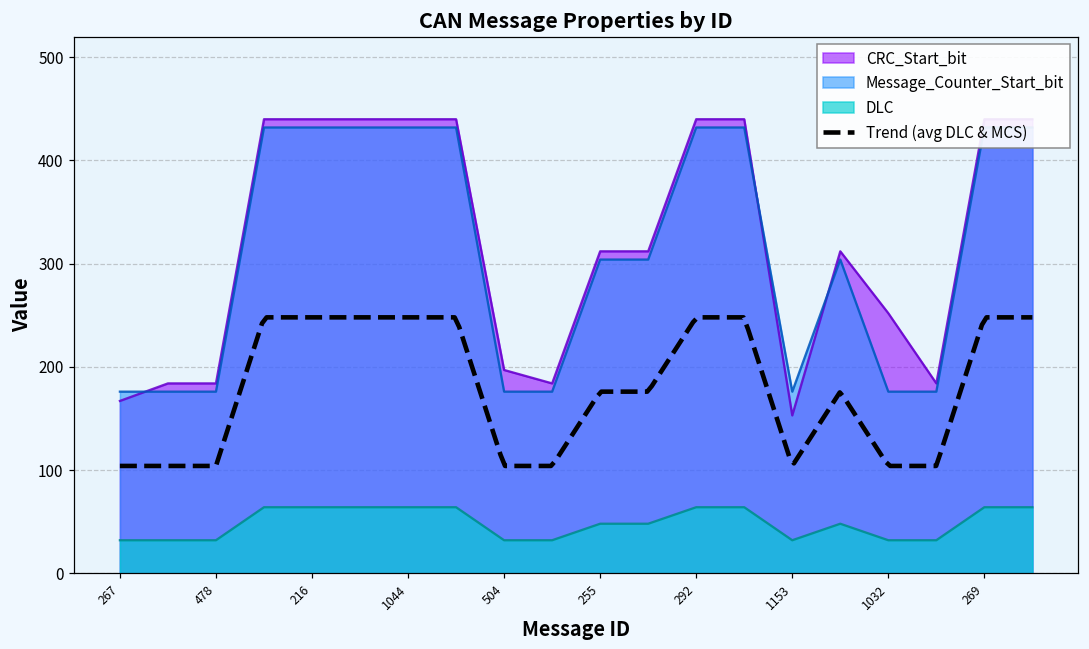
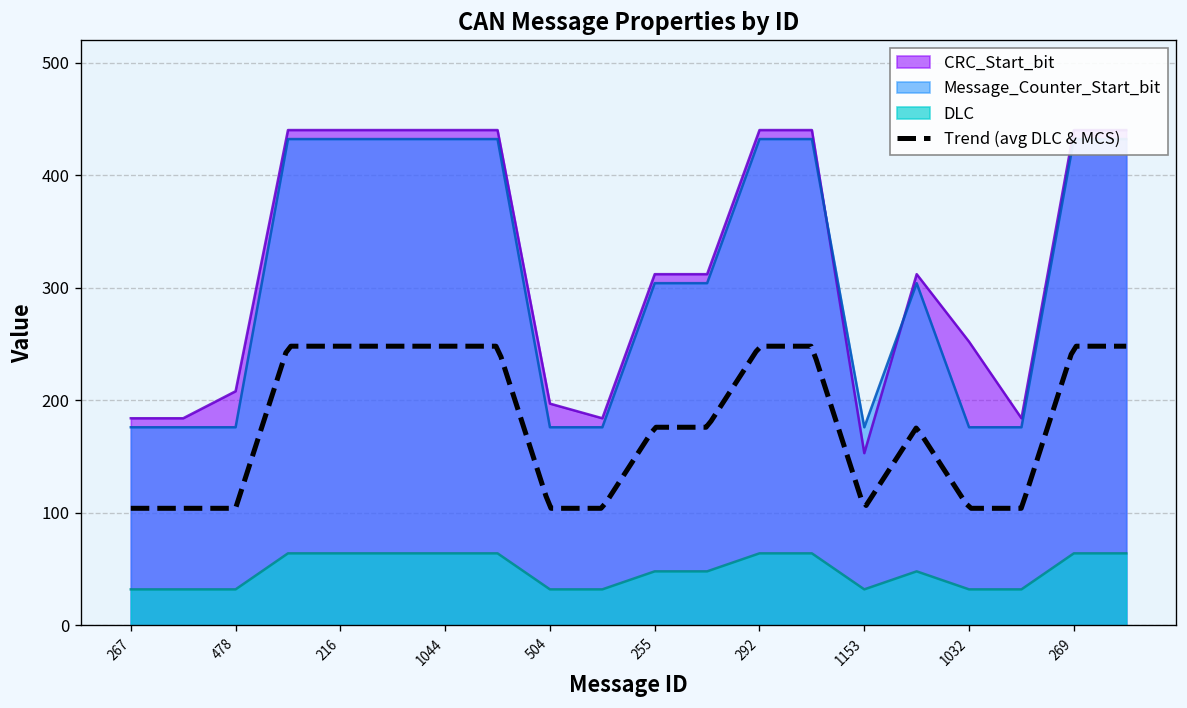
CRC_Start_bit, 267: 170 -> 180
CRC_Start_bit, 478: 180 -> 210
